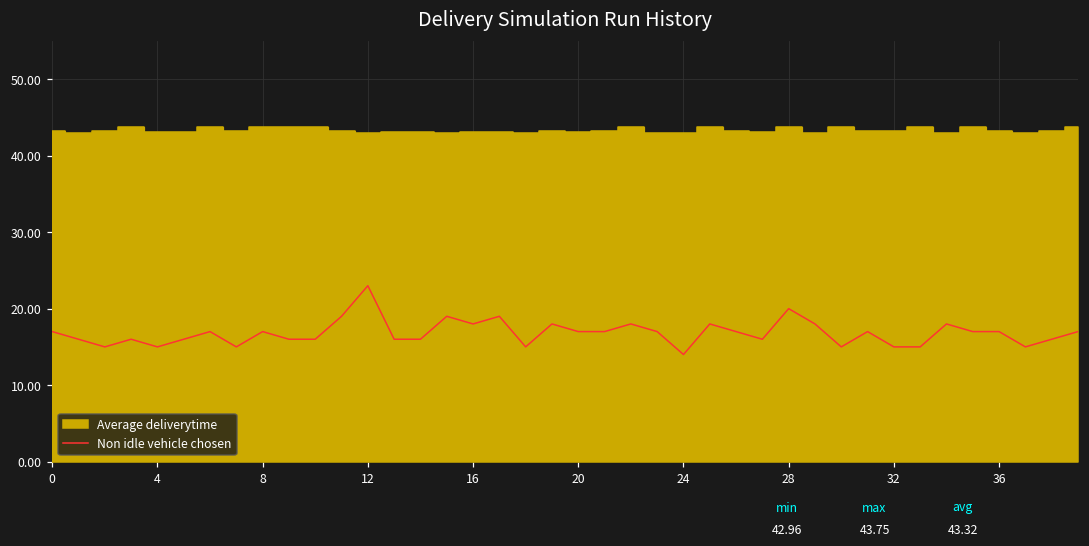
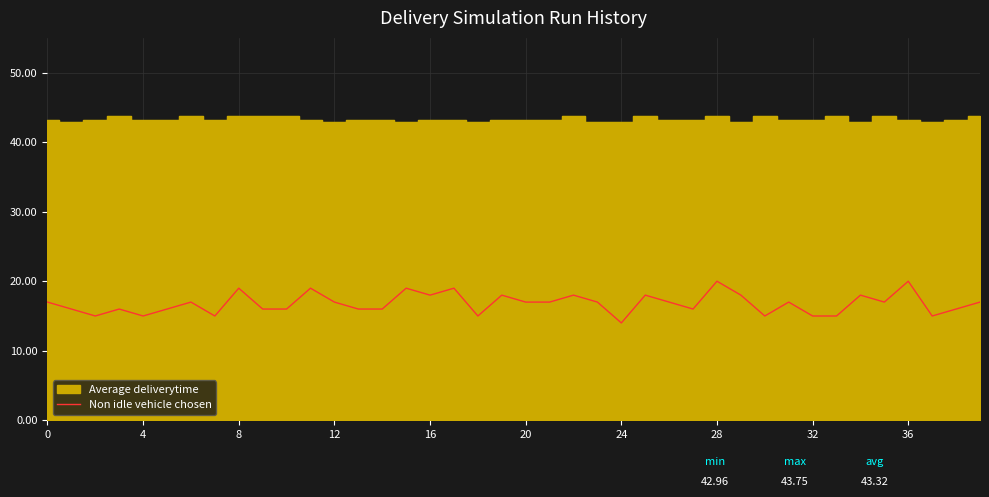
Non idle vehicle chosen, 8: 17 -> 19
Non idle vehicle chosen, 12: 23 -> 17
Non idle vehicle chosen, 36: 17 -> 20
